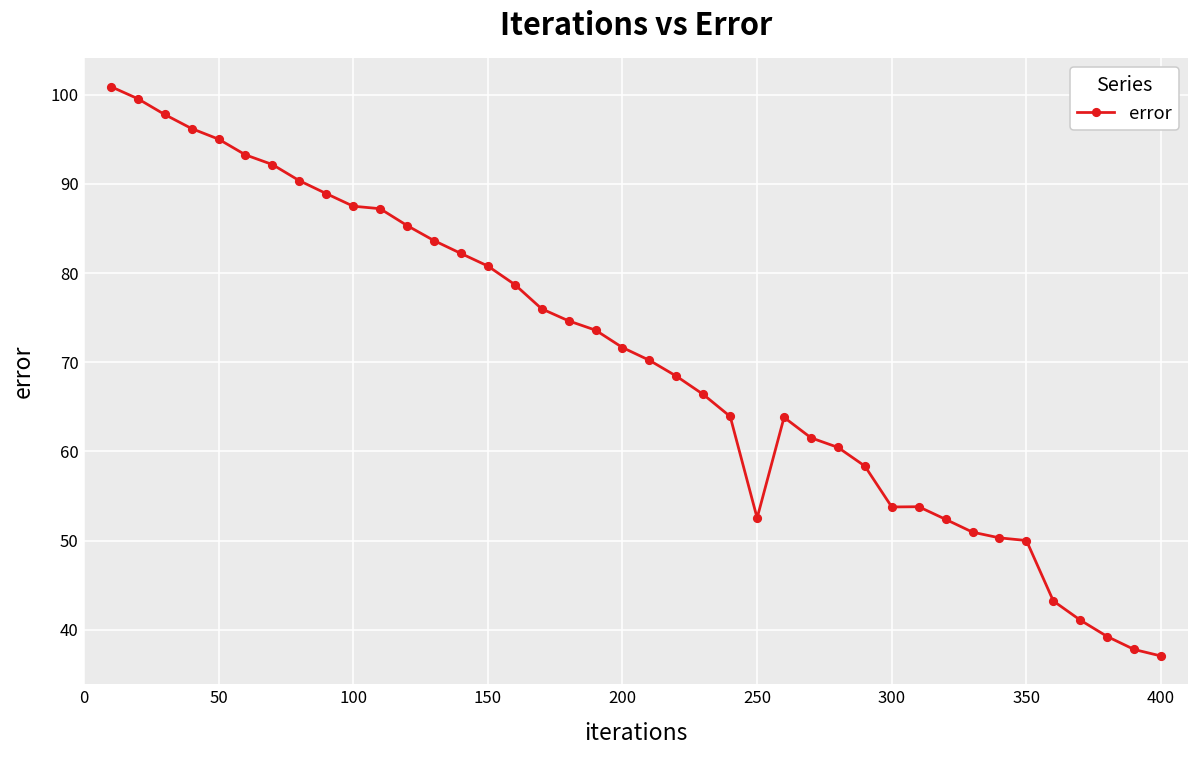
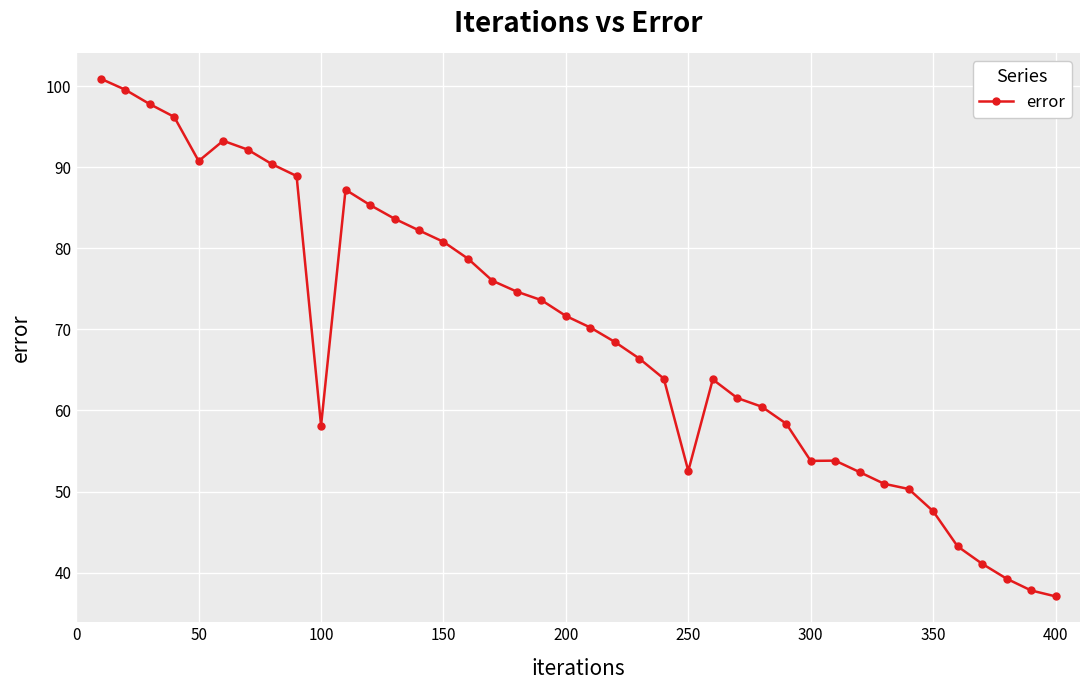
50: 95 -> 91
100: 87 -> 58
350: 50 -> 48
